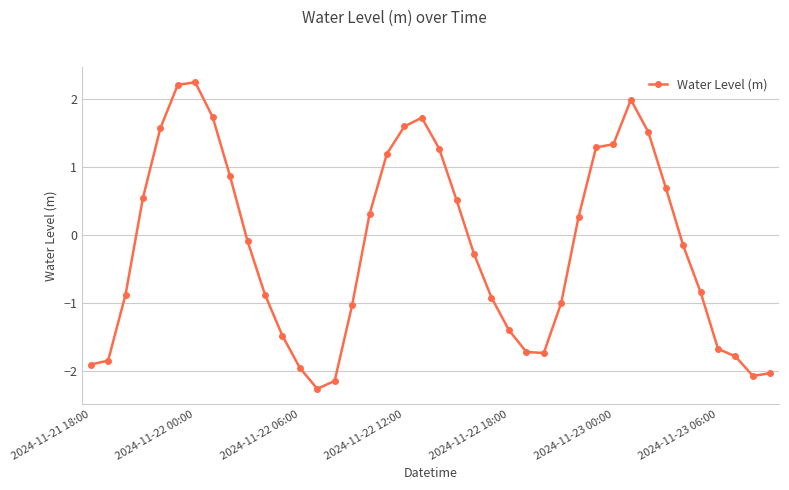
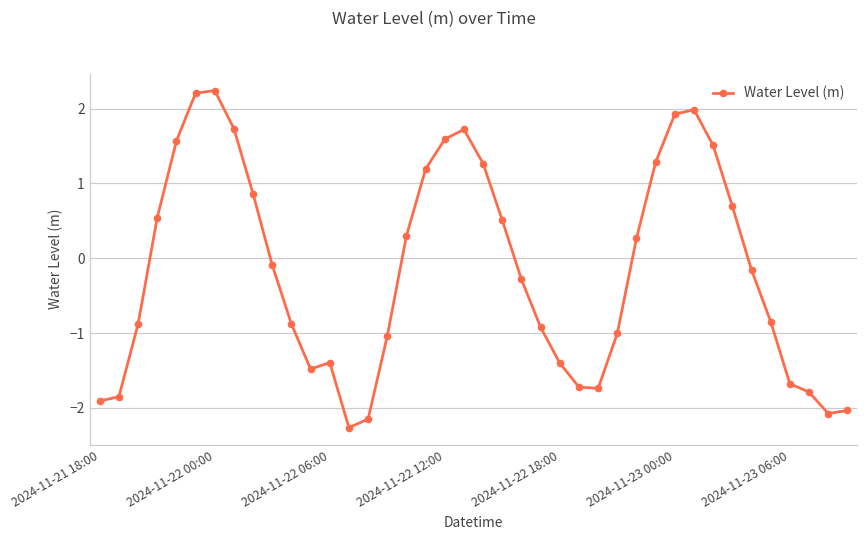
2024-11-22 06:00: -2.0 -> -1.4
2024-11-23 00:00: 1.3 -> 1.9
